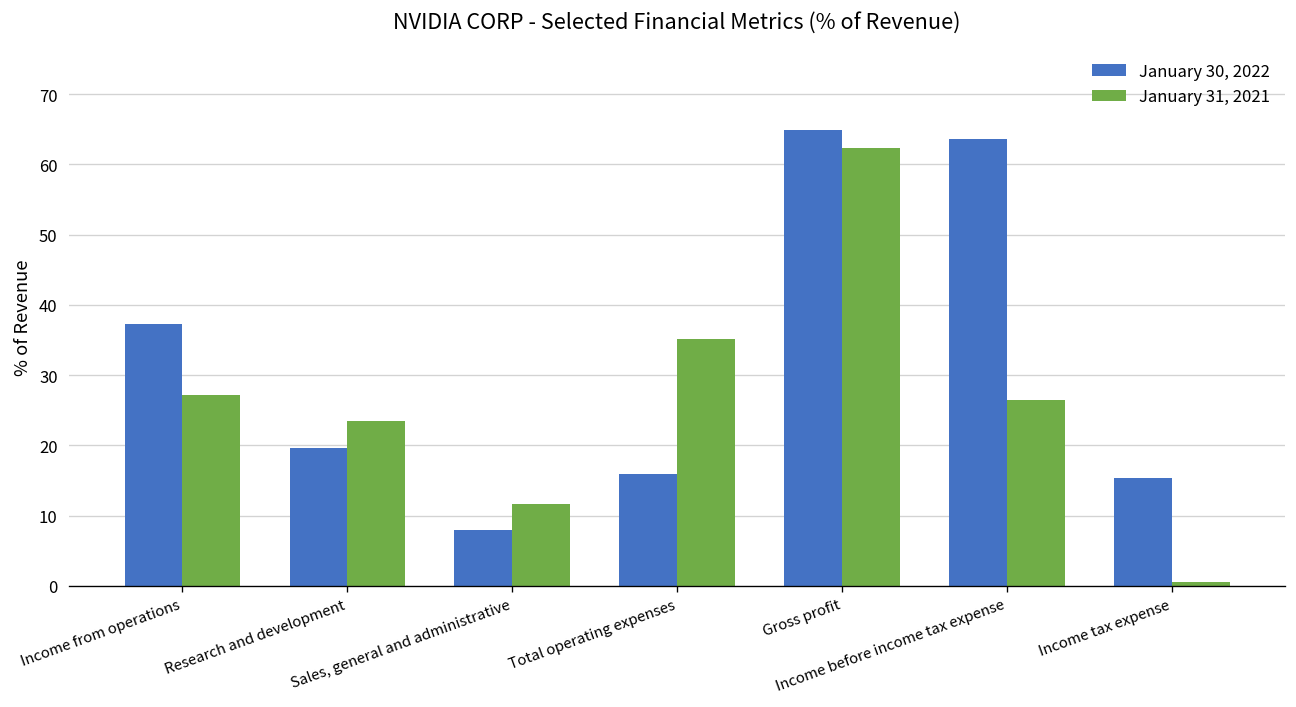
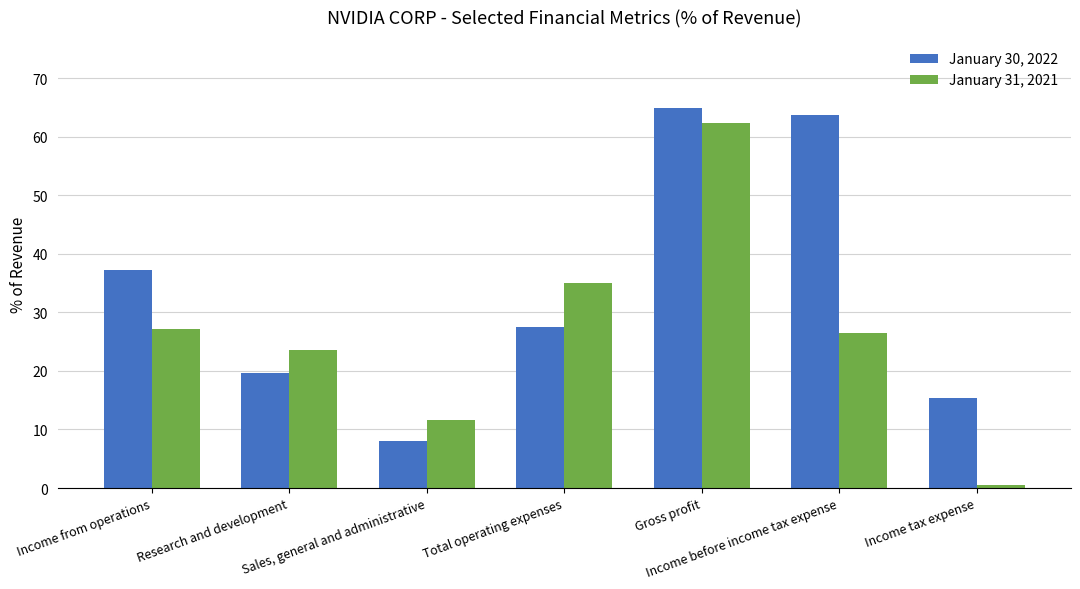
January 30, 2022, Total operating expenses: 16 -> 28
